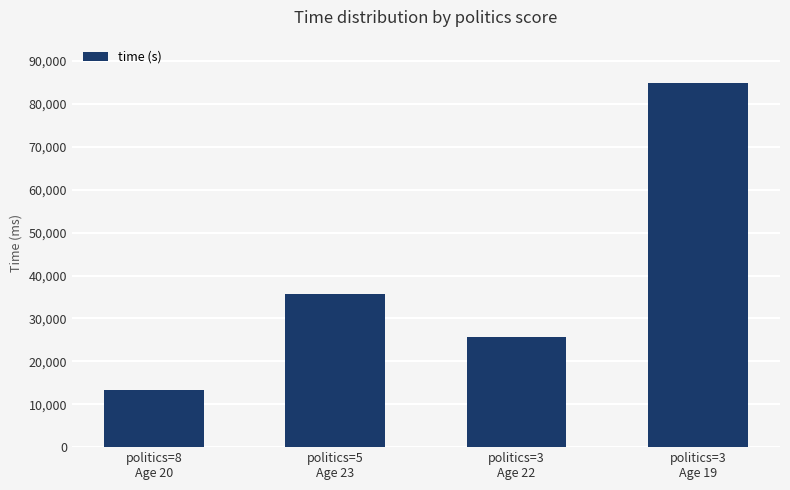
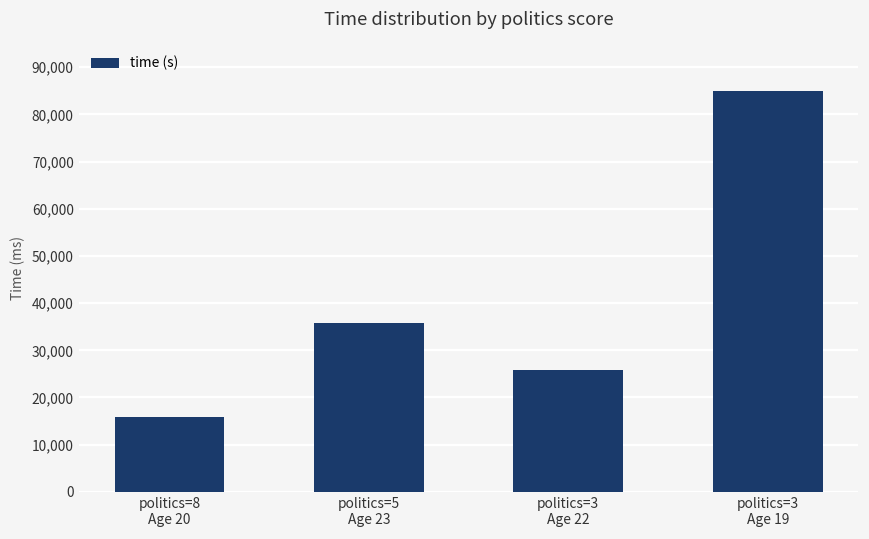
politics=8 Age 20: 13,000 -> 16,000
